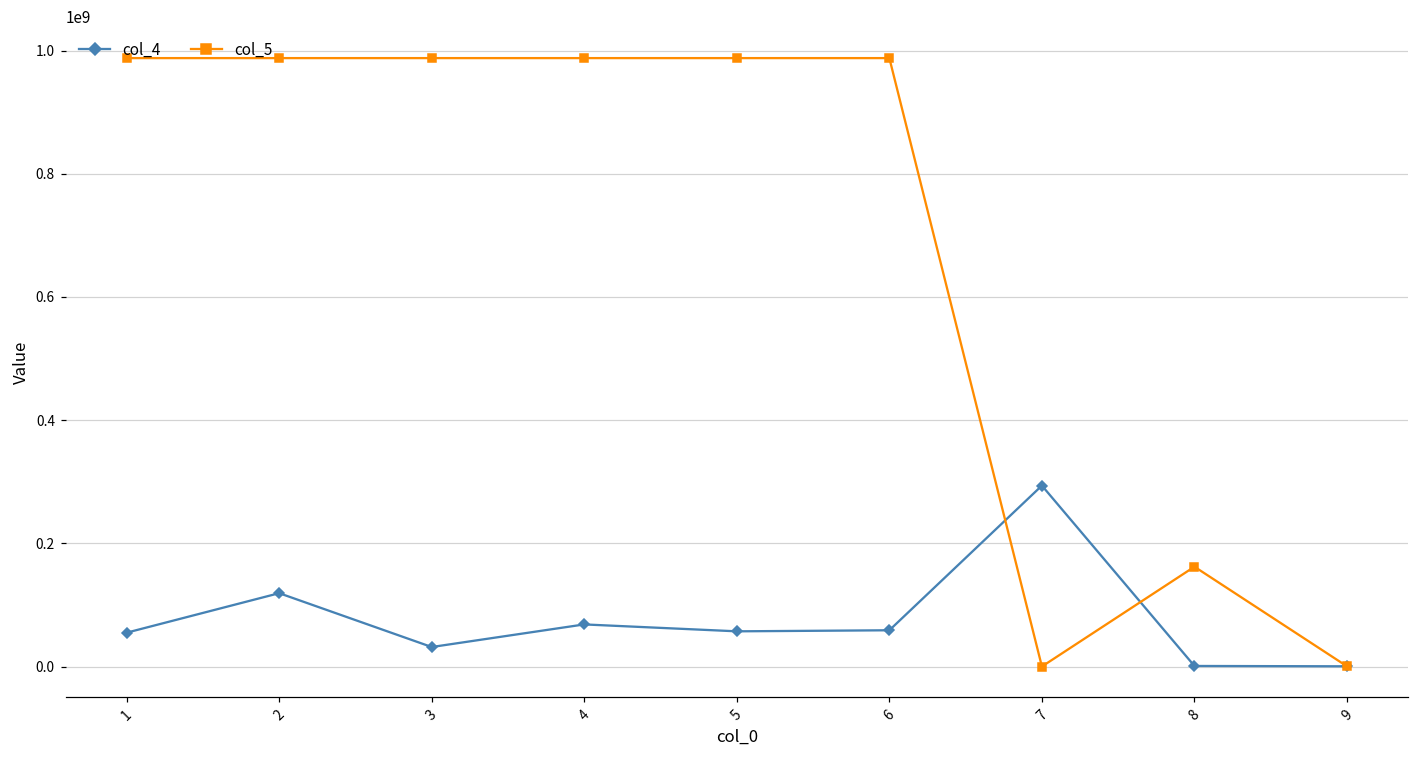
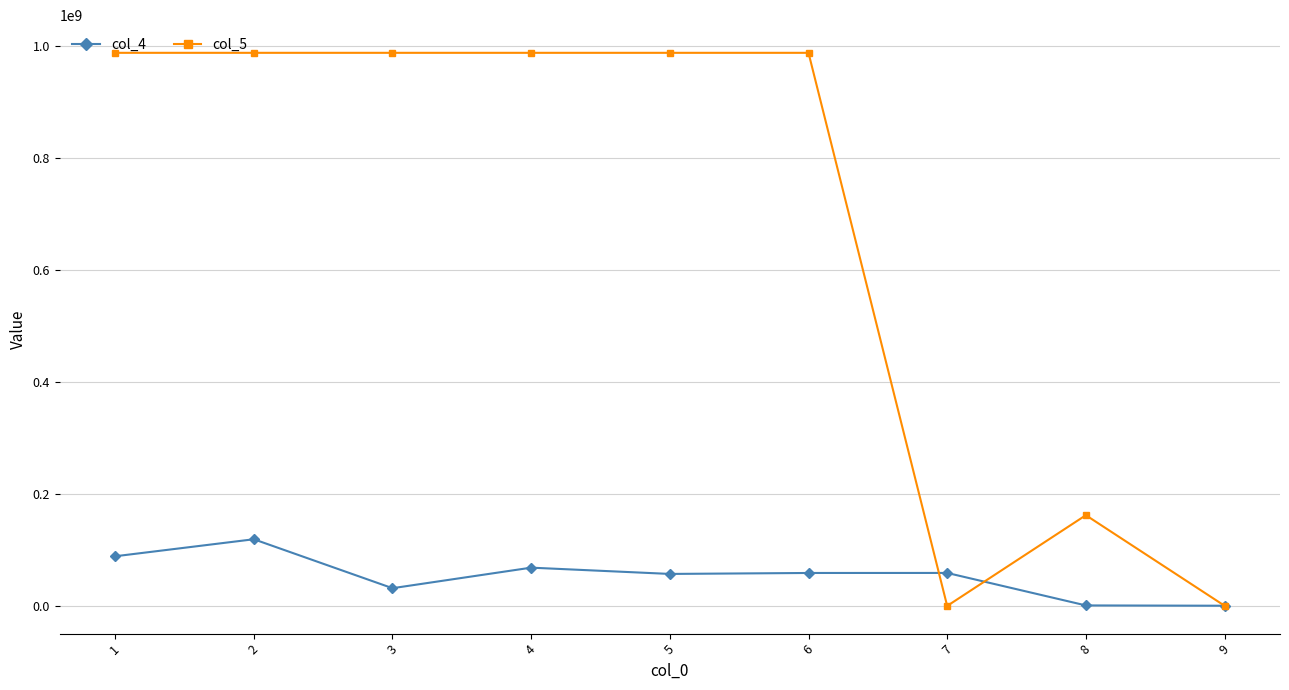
col_4, 1: 60000000 -> 90000000
col_4, 7: 290000000 -> 60000000
